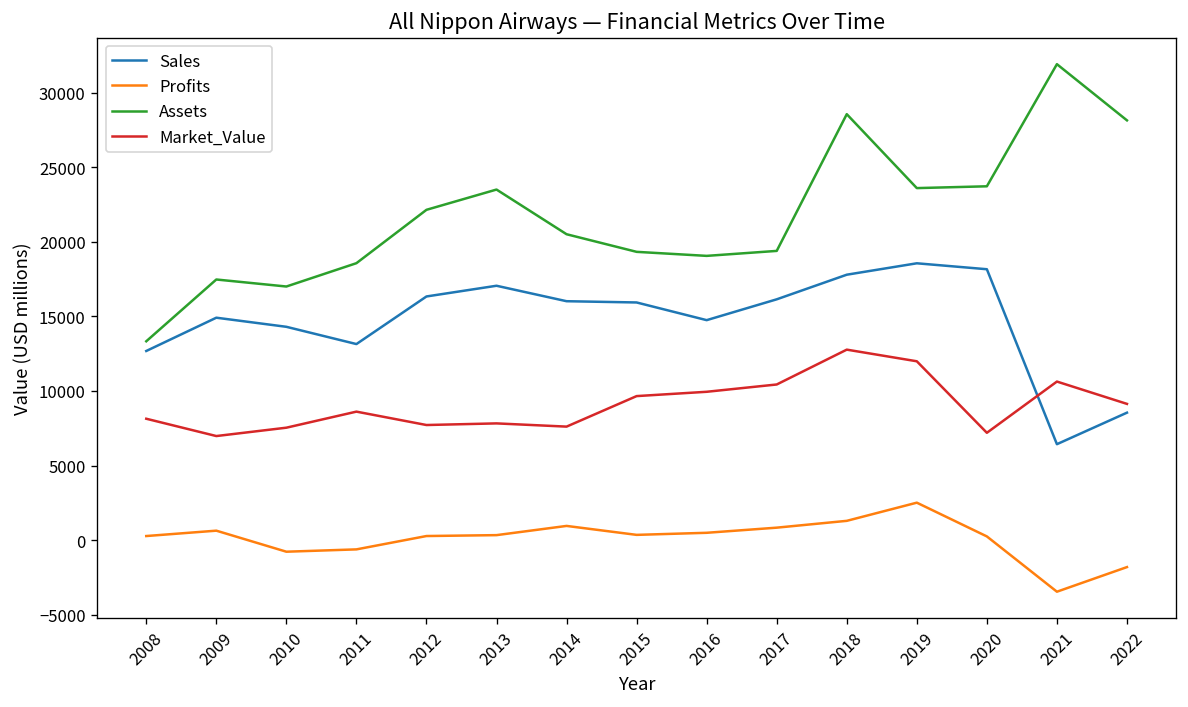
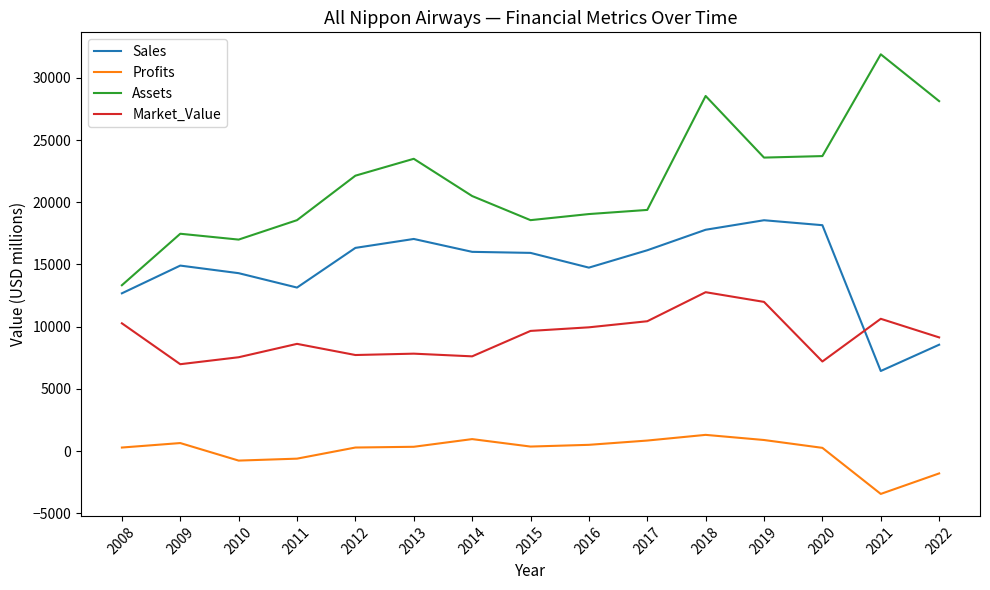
Market_Value, 2008: 8100 -> 10300
Assets, 2015: 19300 -> 18600
Profits, 2019: 2500 -> 900
